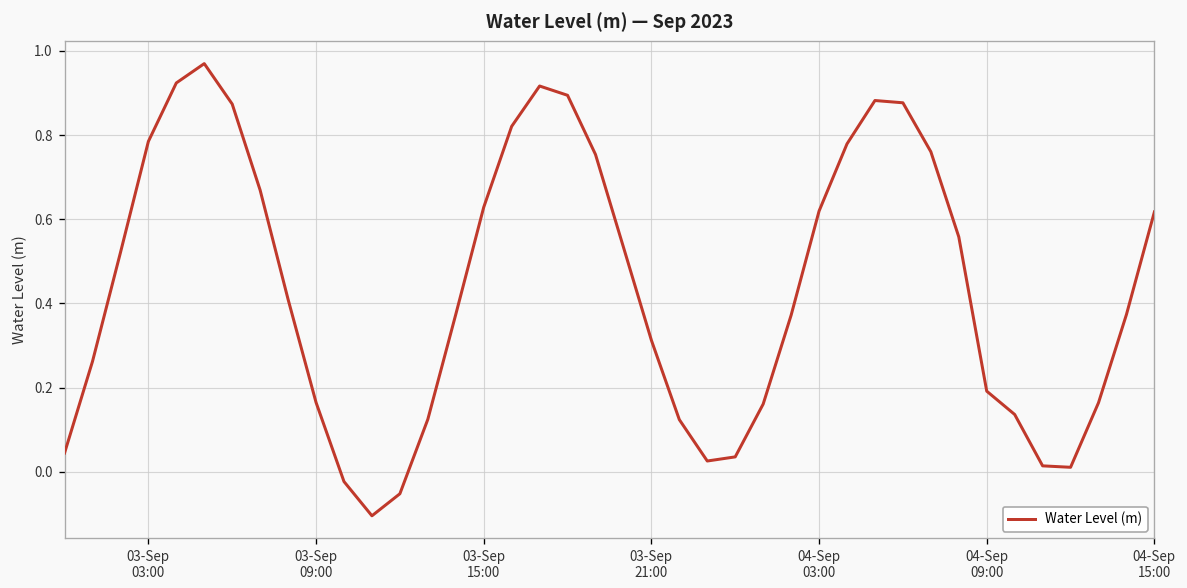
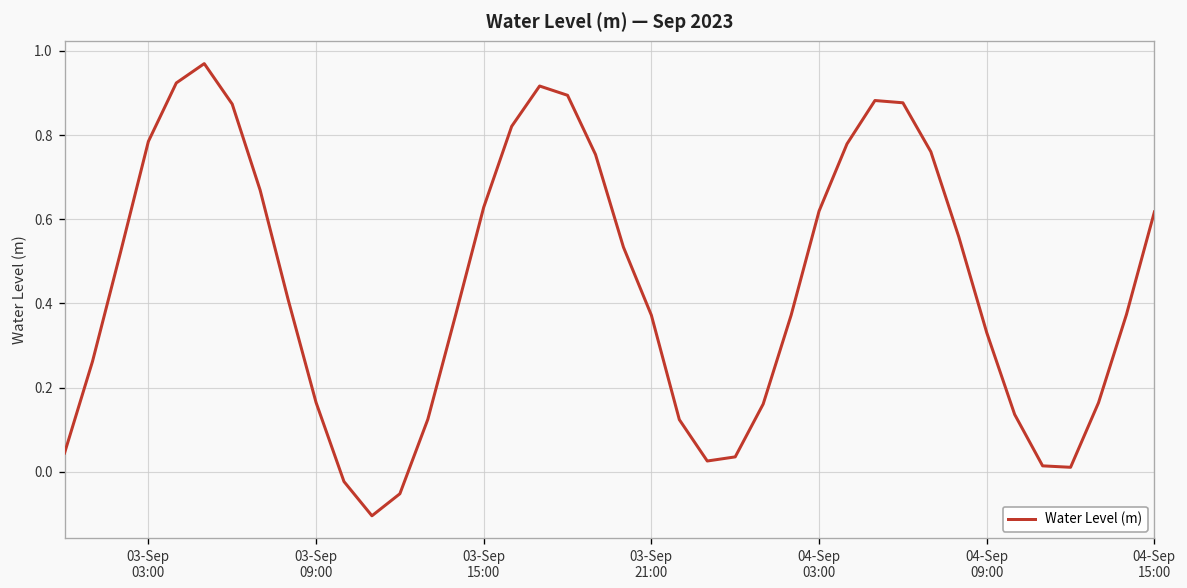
03-Sep 21:00: 0.31 -> 0.37
04-Sep 09:00: 0.19 -> 0.33
